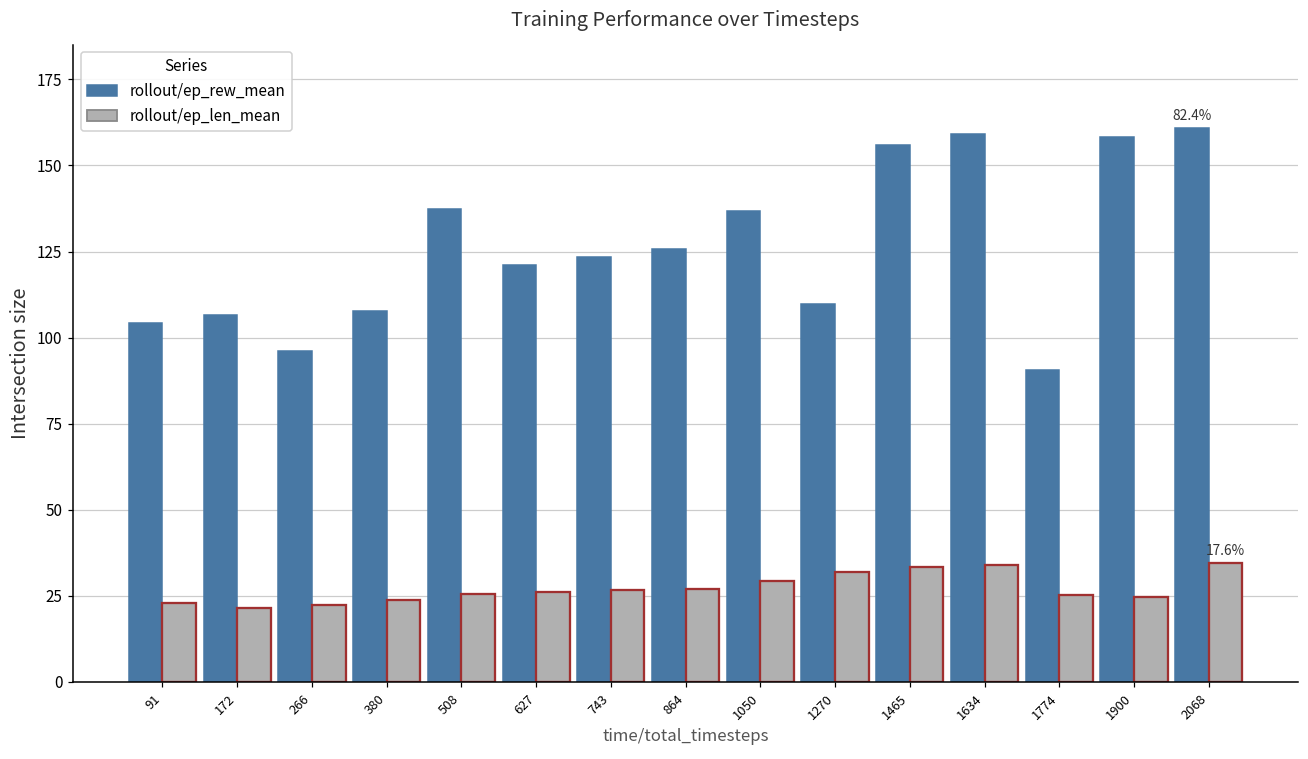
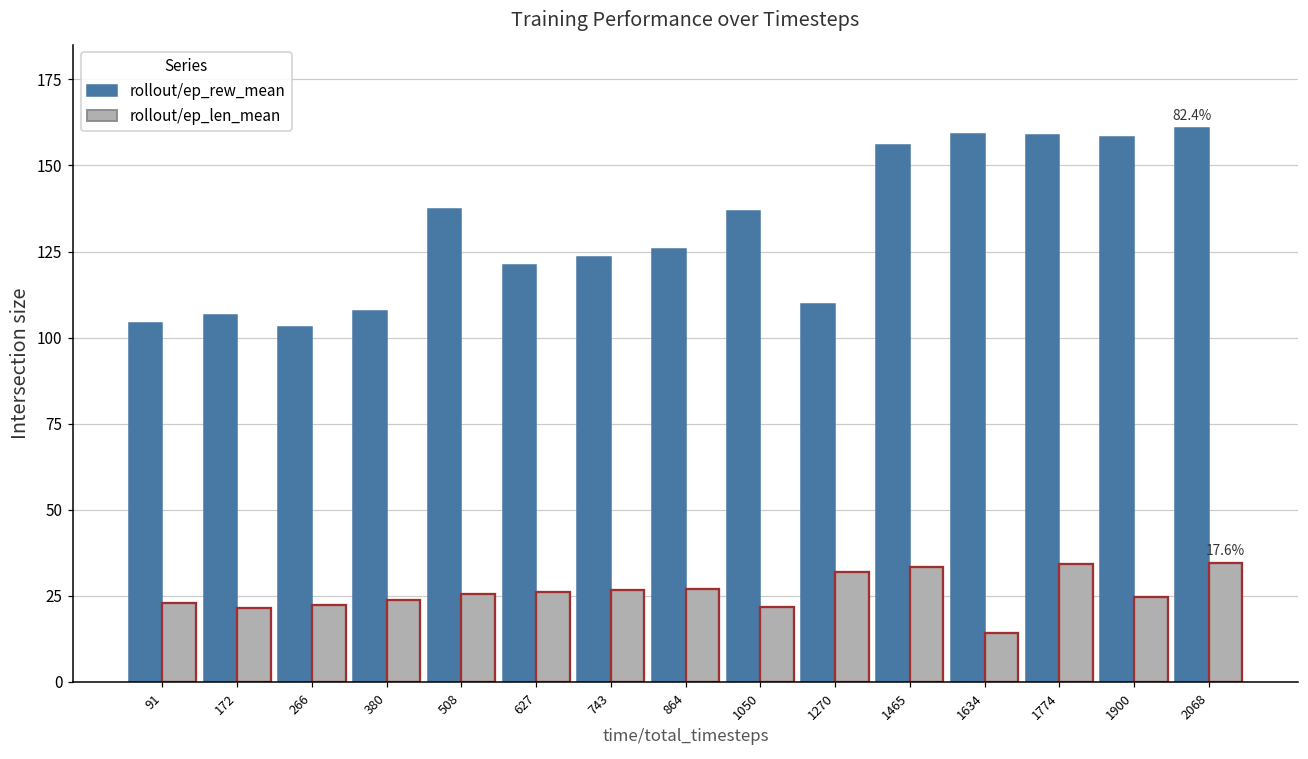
rollout/ep_rew_mean, 266: 96 -> 103
rollout/ep_len_mean, 1050: 29 -> 22
rollout/ep_len_mean, 1634: 34 -> 14
rollout/ep_rew_mean, 1774: 91 -> 159
rollout/ep_len_mean, 1774: 25 -> 34
